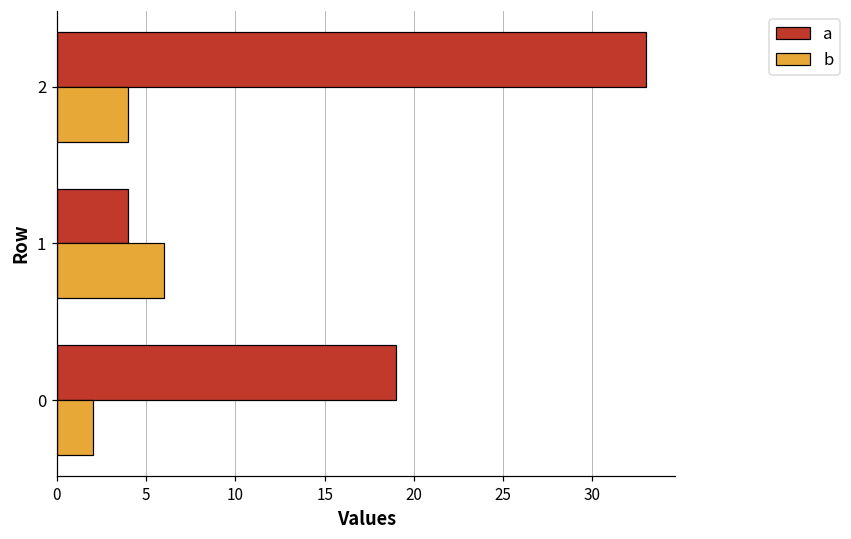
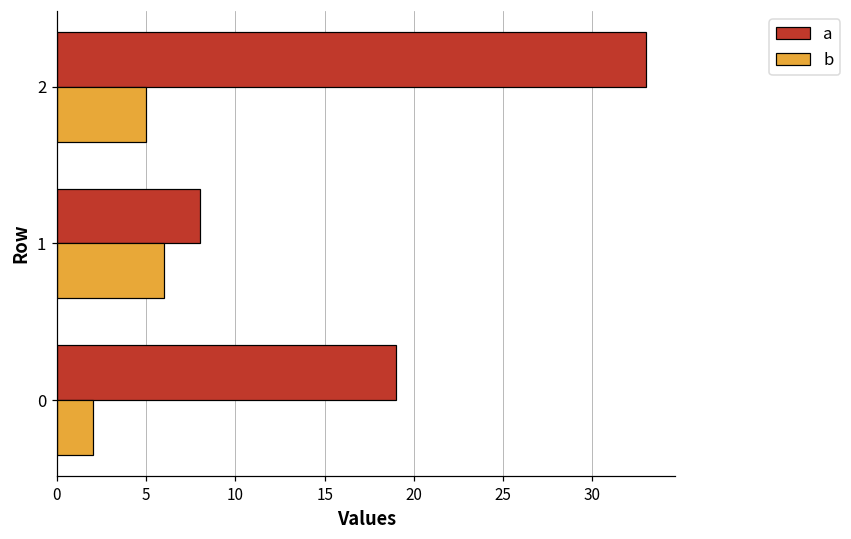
b, 2: 4 -> 5
a, 1: 4 -> 8
